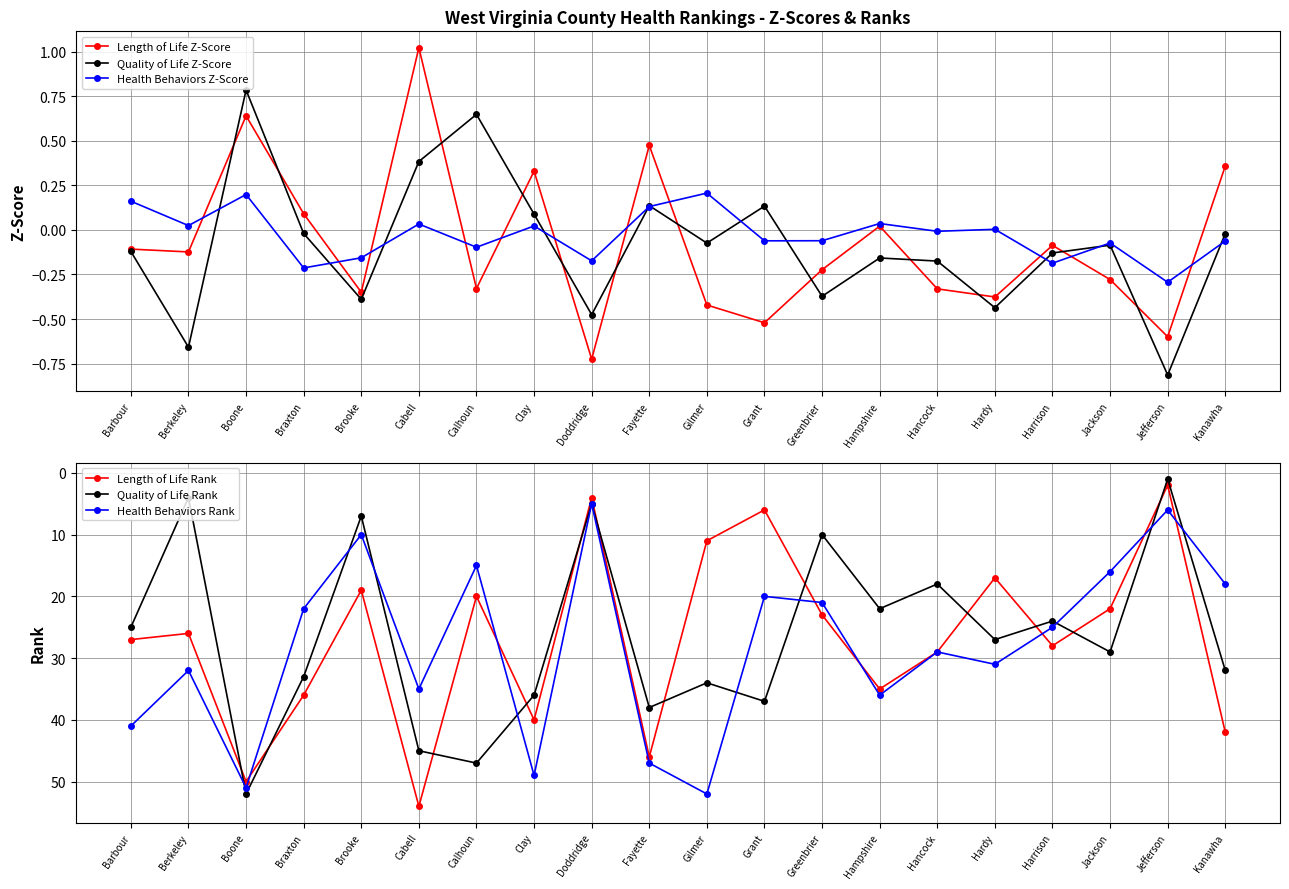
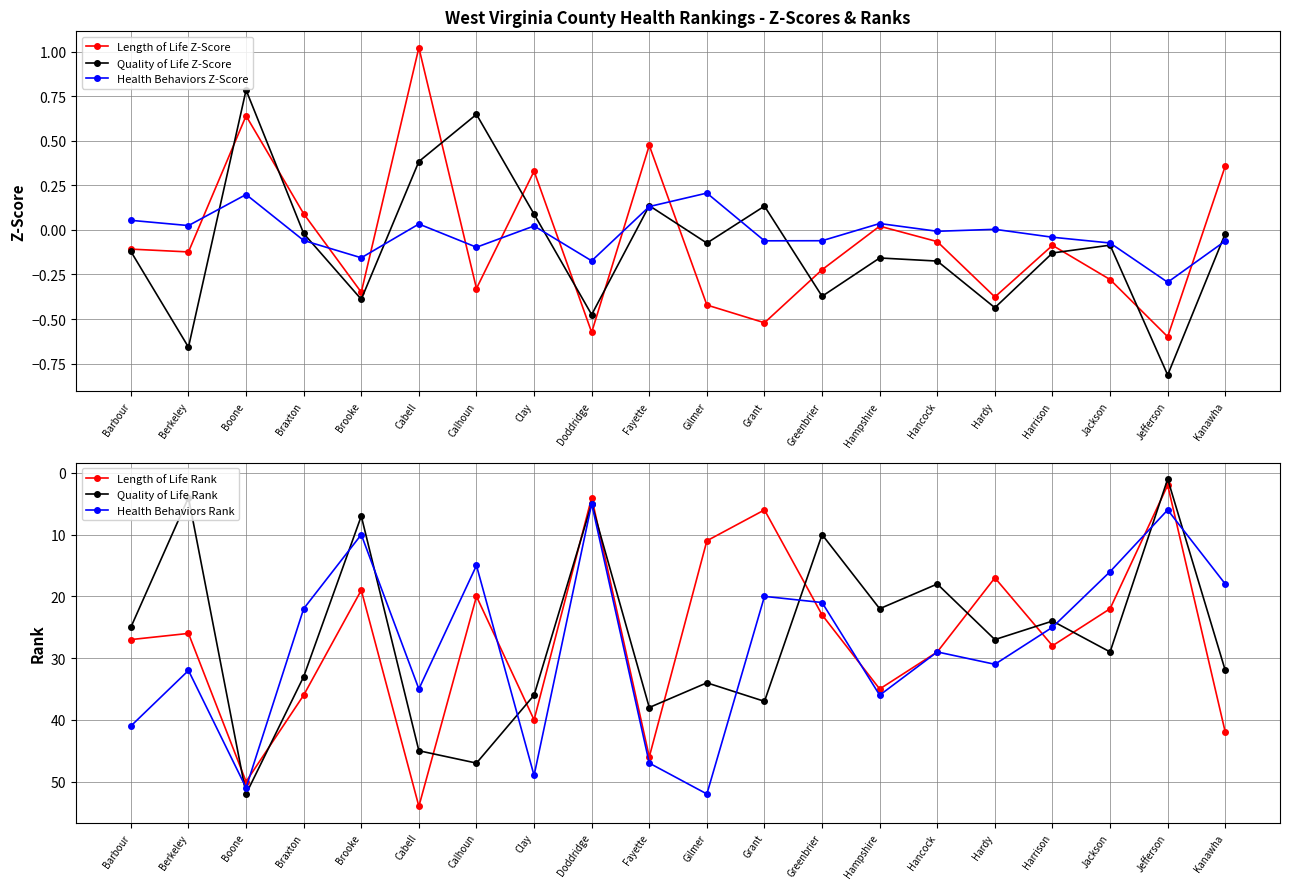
West Virginia County Health Rankings - Z-Scores & Ranks, Health Behaviors Z-Score, Barbour: 0.16 -> 0.05
West Virginia County Health Rankings - Z-Scores & Ranks, Health Behaviors Z-Score, Braxton: -0.21 -> -0.06
West Virginia County Health Rankings - Z-Scores & Ranks, Length of Life Z-Score, Doddridge: -0.72 -> -0.57
West Virginia County Health Rankings - Z-Scores & Ranks, Length of Life Z-Score, Hancock: -0.33 -> -0.07
West Virginia County Health Rankings - Z-Scores & Ranks, Health Behaviors Z-Score, Harrison: -0.19 -> -0.04
